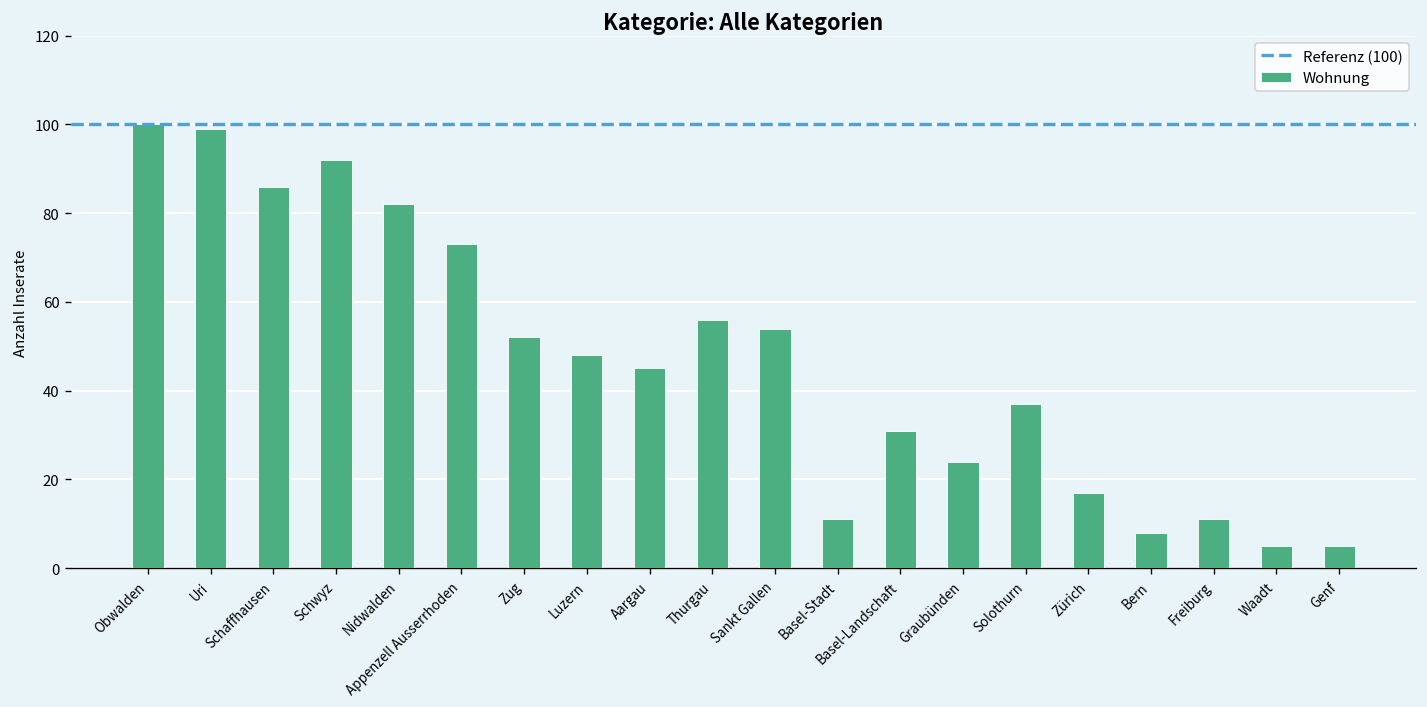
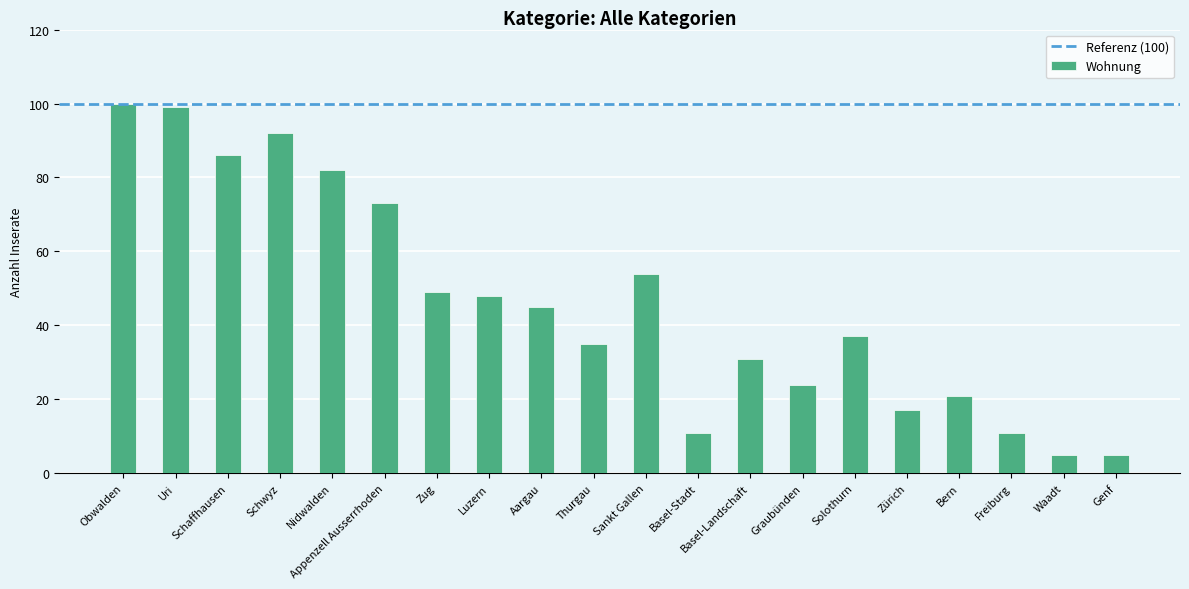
Zug: 52 -> 49
Thurgau: 56 -> 35
Bern: 8 -> 21
